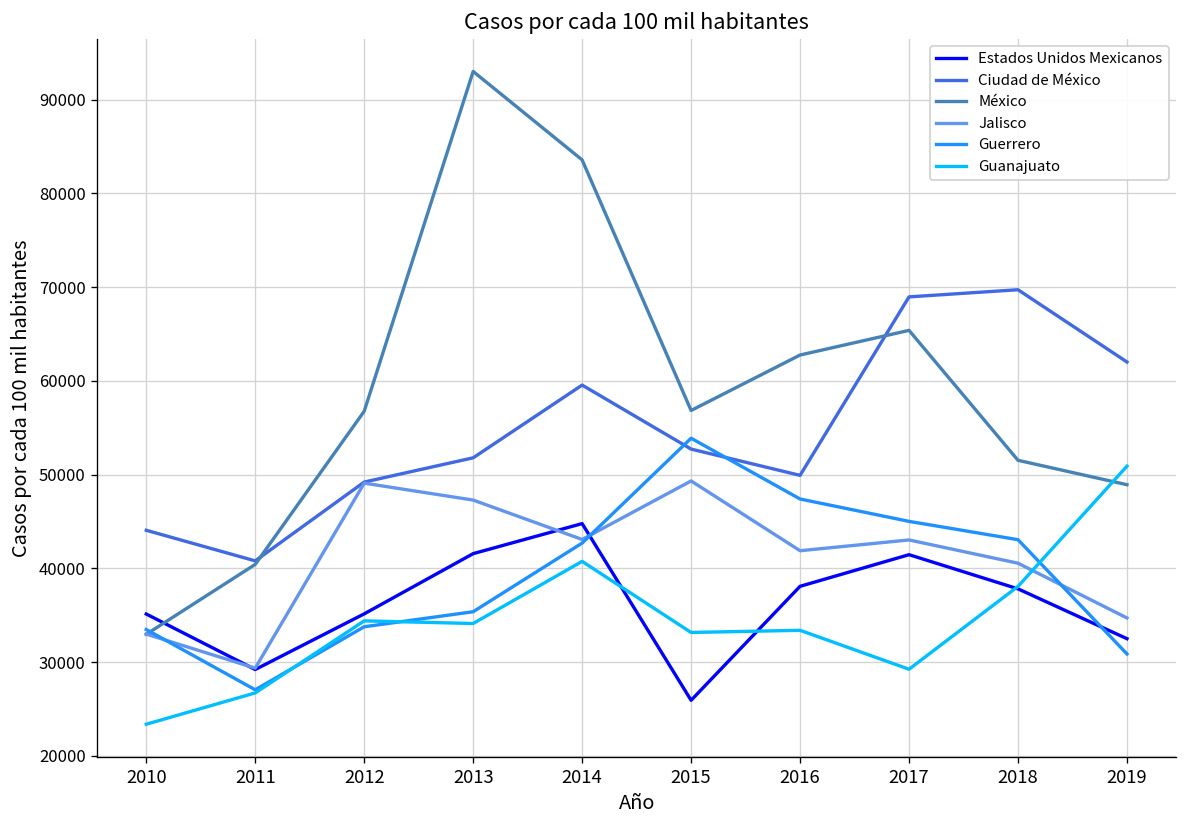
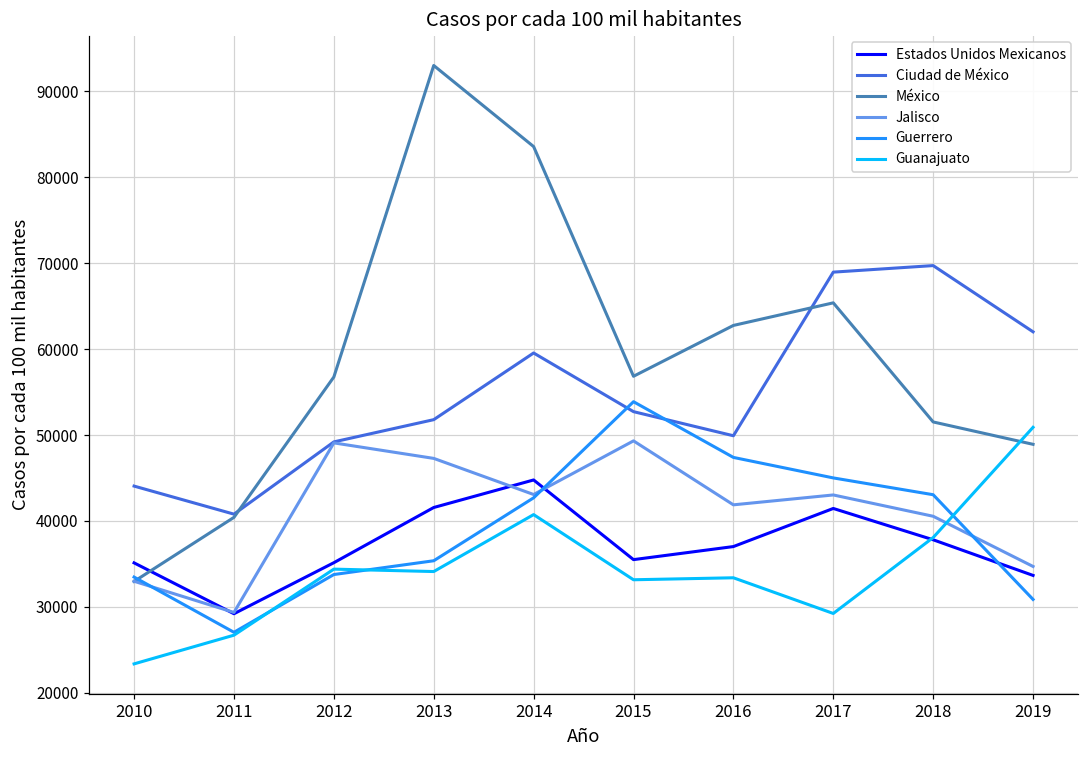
Estados Unidos Mexicanos, 2015: 26000 -> 35000
Estados Unidos Mexicanos, 2016: 38000 -> 37000
Estados Unidos Mexicanos, 2019: 32000 -> 34000
